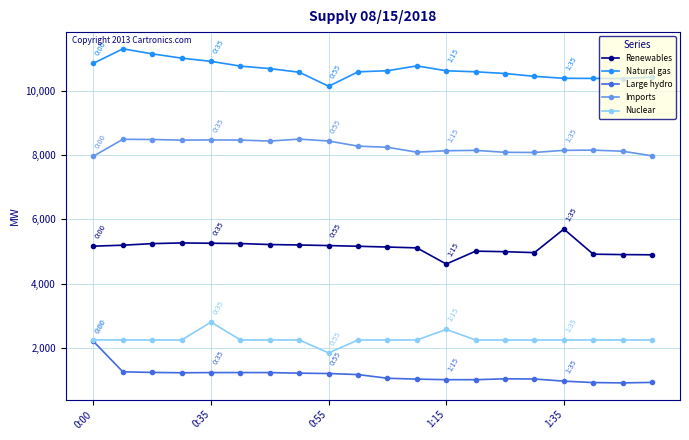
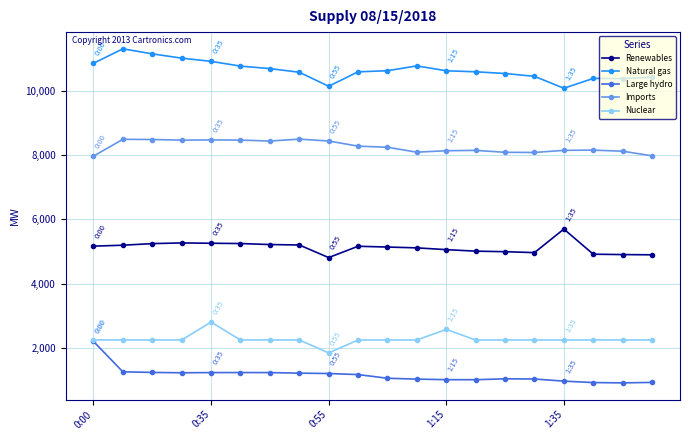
Renewables, 0:55: 5,200 -> 4,800
Renewables, 1:15: 4,600 -> 5,100
Natural gas, 1:35: 10,400 -> 10,100
